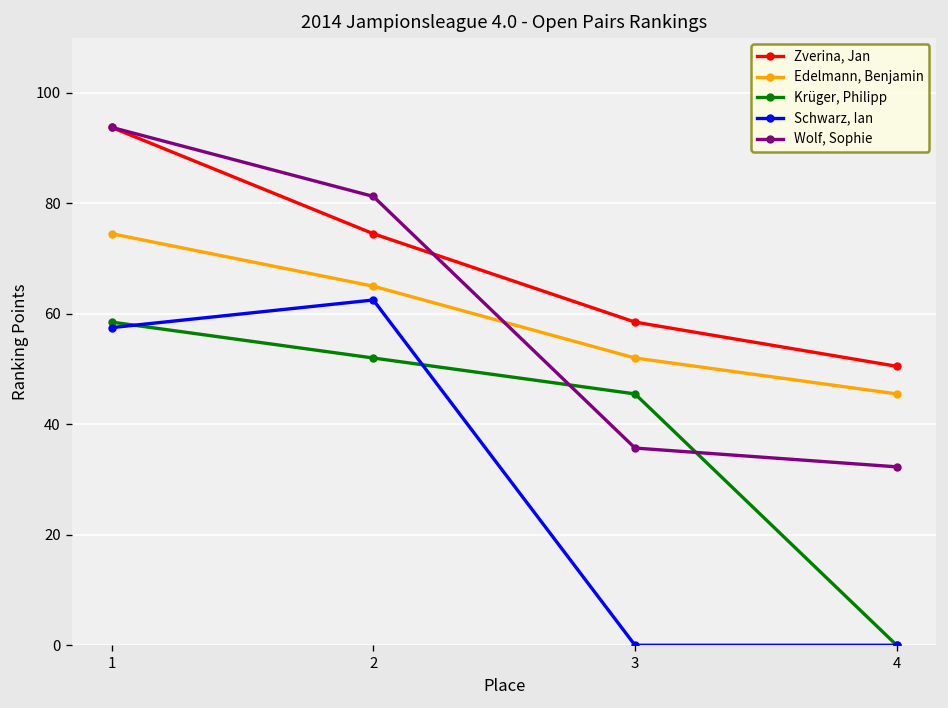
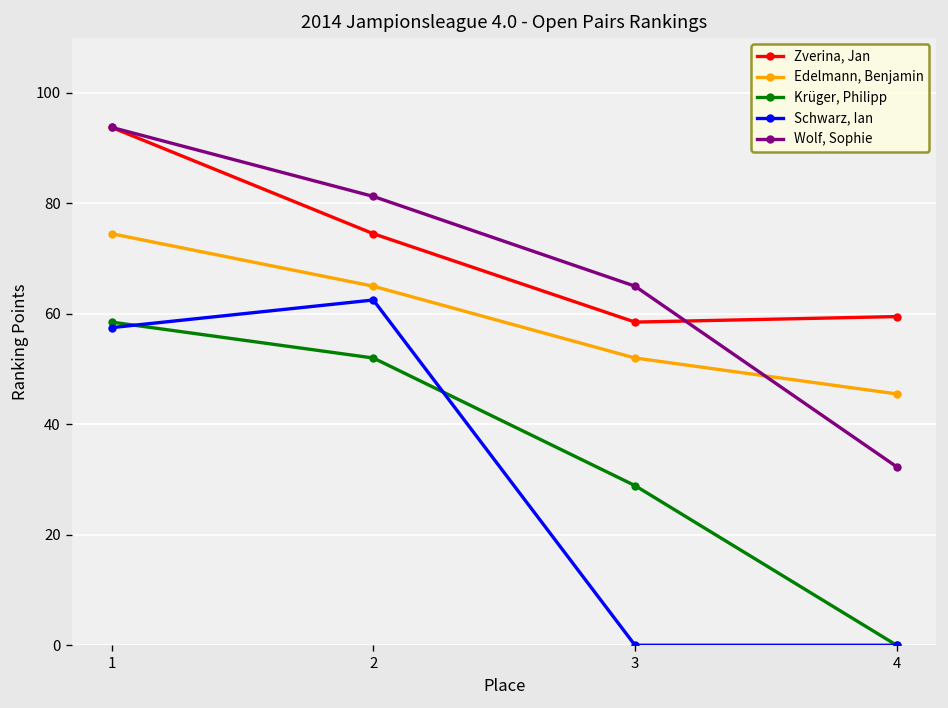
Krüger, Philipp, 3: 46 -> 29
Wolf, Sophie, 3: 36 -> 65
Zverina, Jan, 4: 51 -> 60
